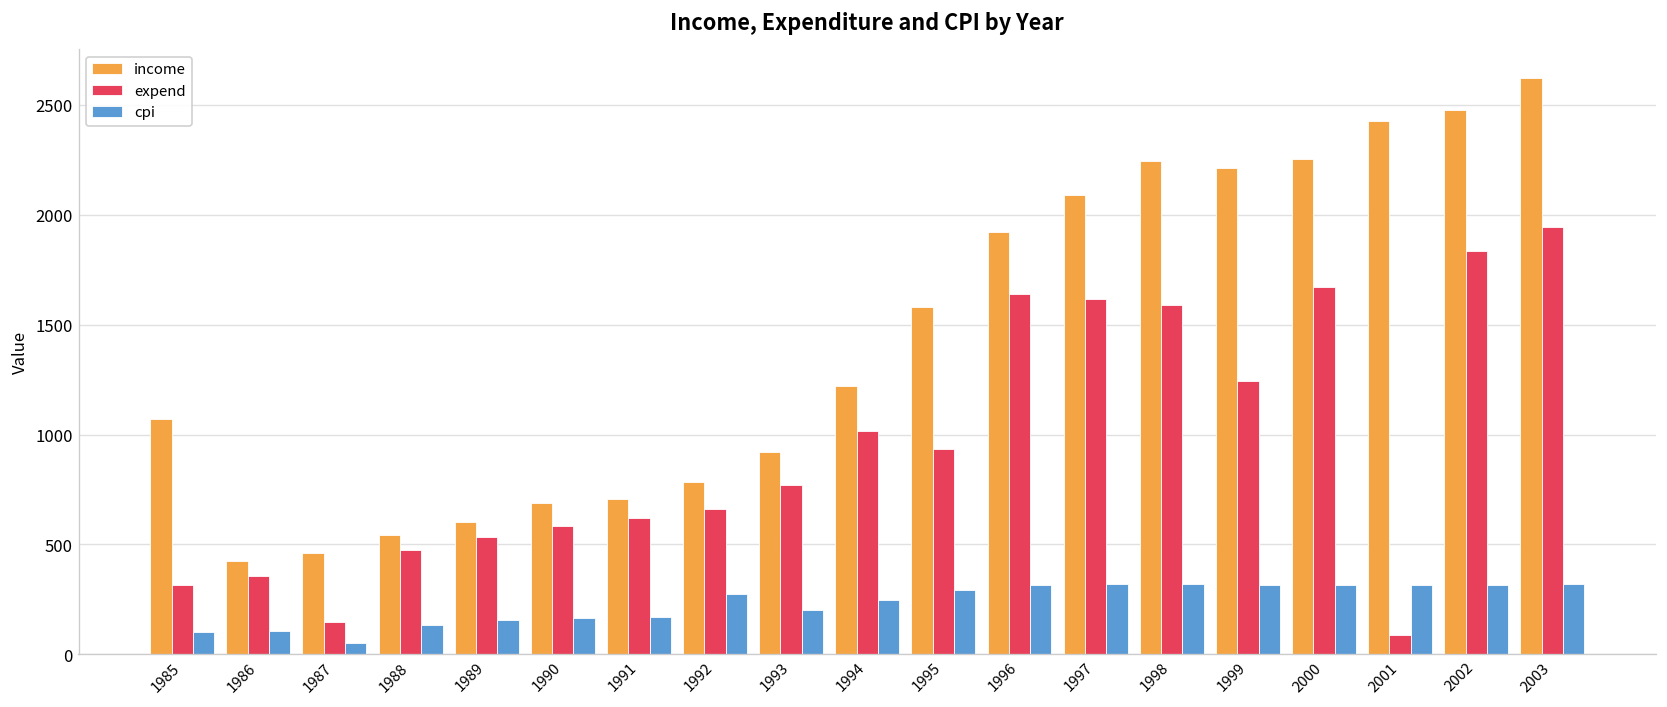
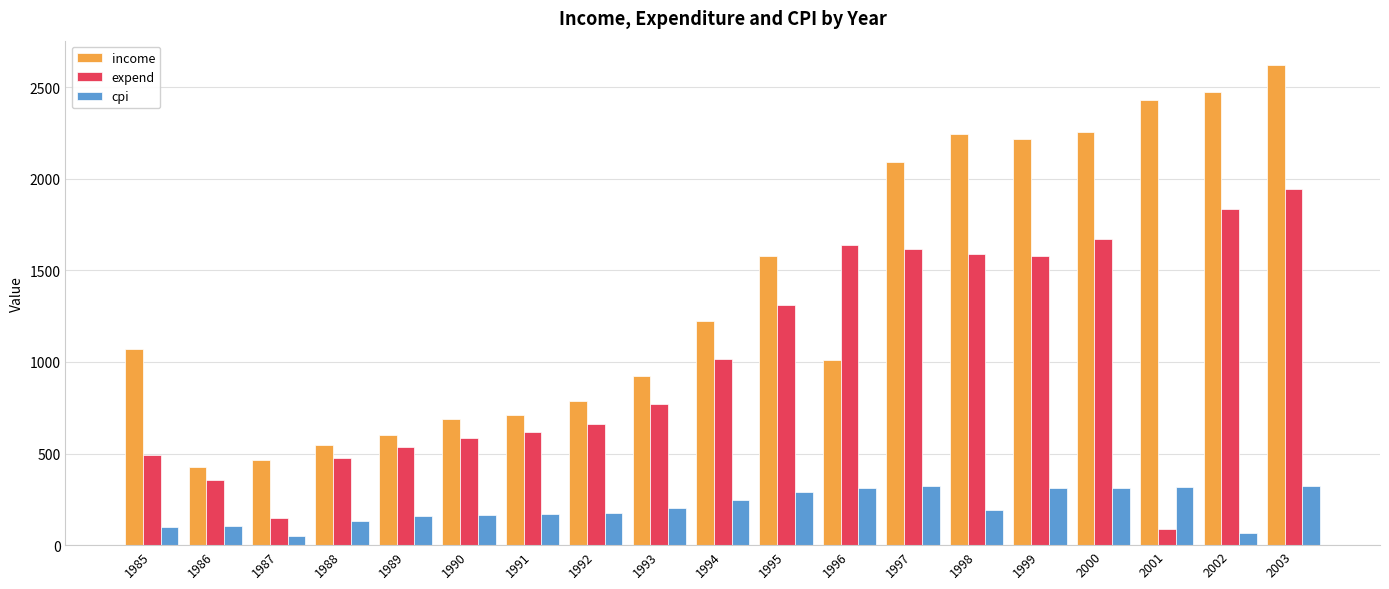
expend, 1985: 320 -> 490
cpi, 1992: 280 -> 180
expend, 1995: 940 -> 1310
income, 1996: 1920 -> 1010
cpi, 1998: 320 -> 190
expend, 1999: 1240 -> 1580
cpi, 2002: 320 -> 70
